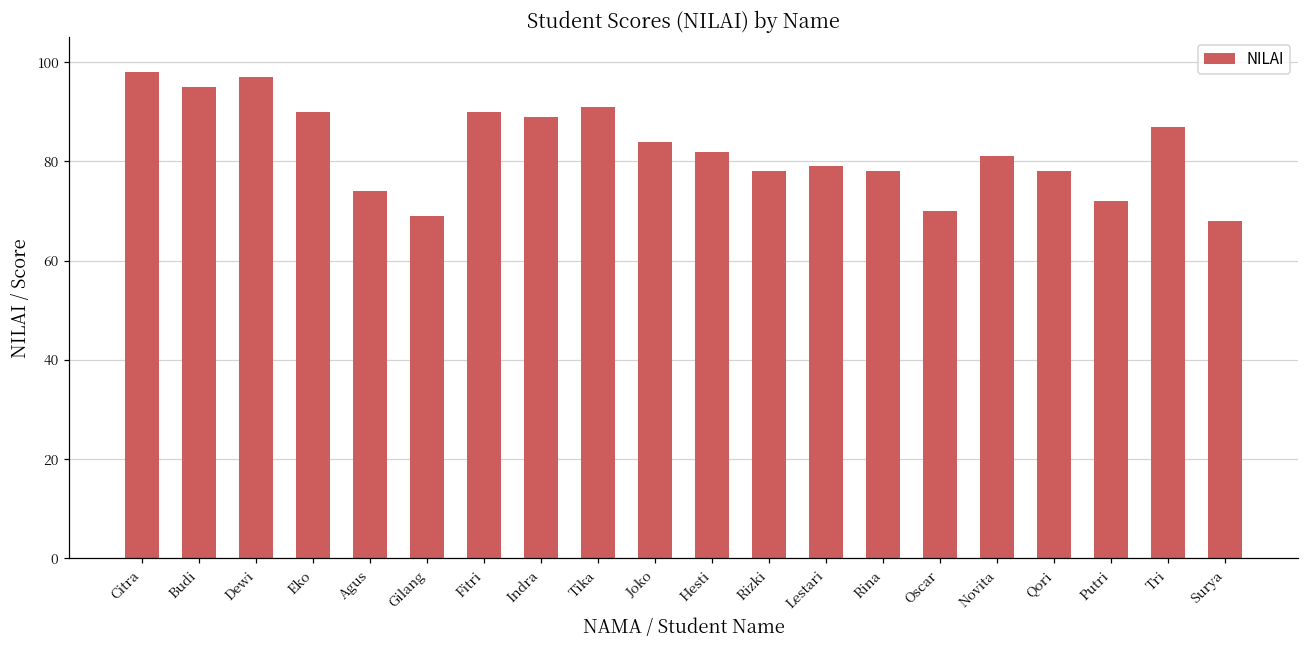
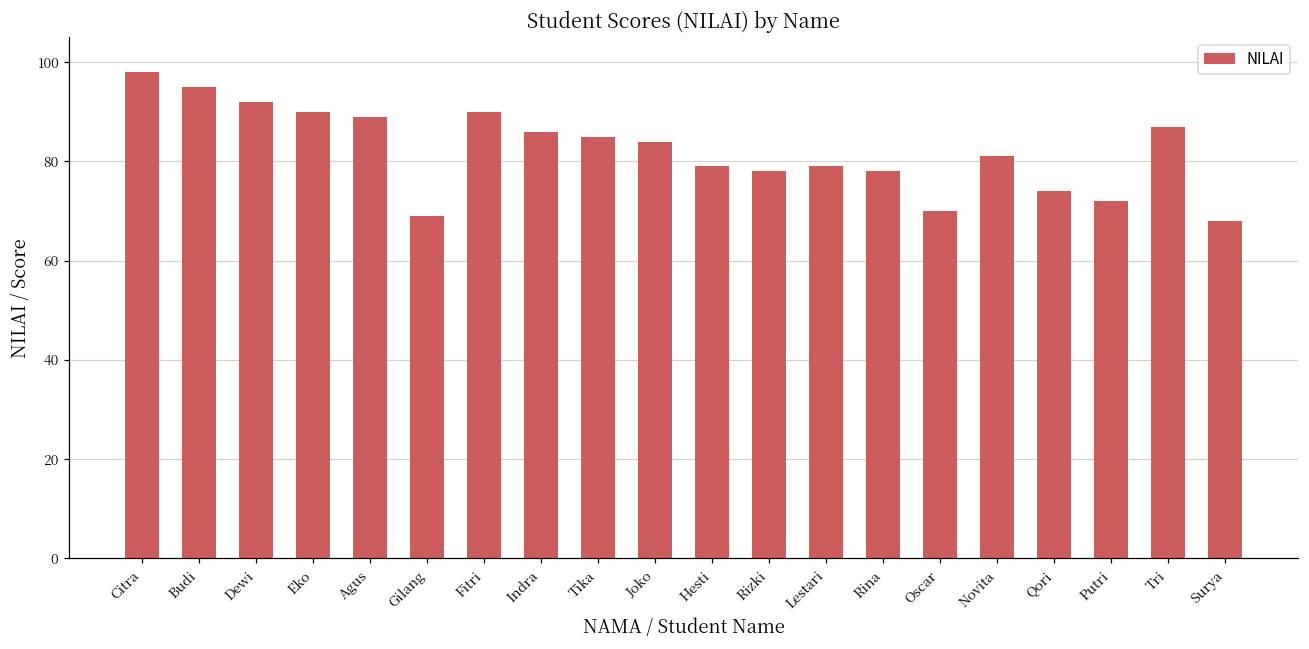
Dewi: 97 -> 92
Agus: 74 -> 89
Indra: 89 -> 86
Tika: 91 -> 85
Hesti: 82 -> 79
Qori: 78 -> 74
